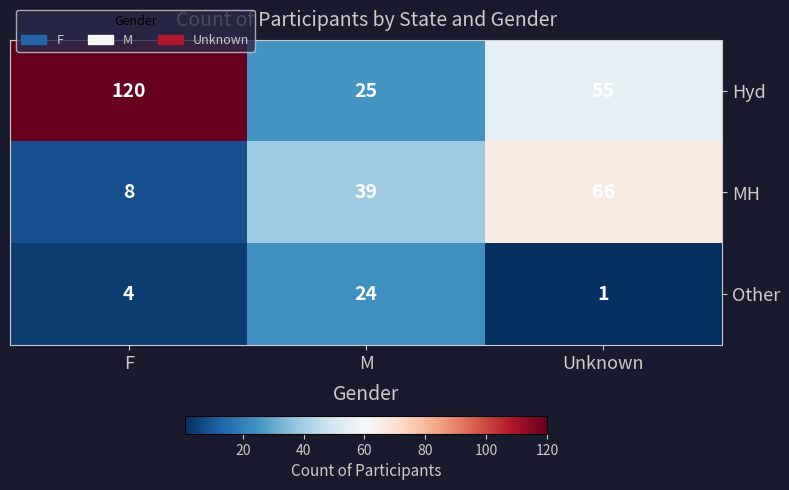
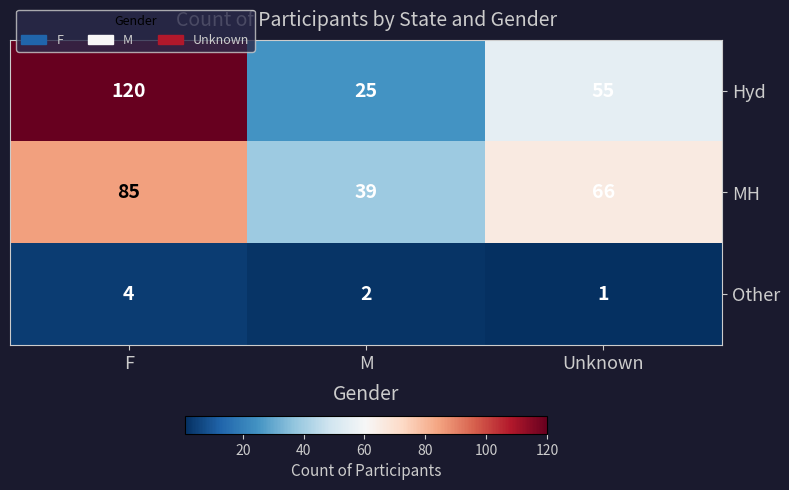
MH, F: 8 -> 85
Other, M: 24 -> 2
